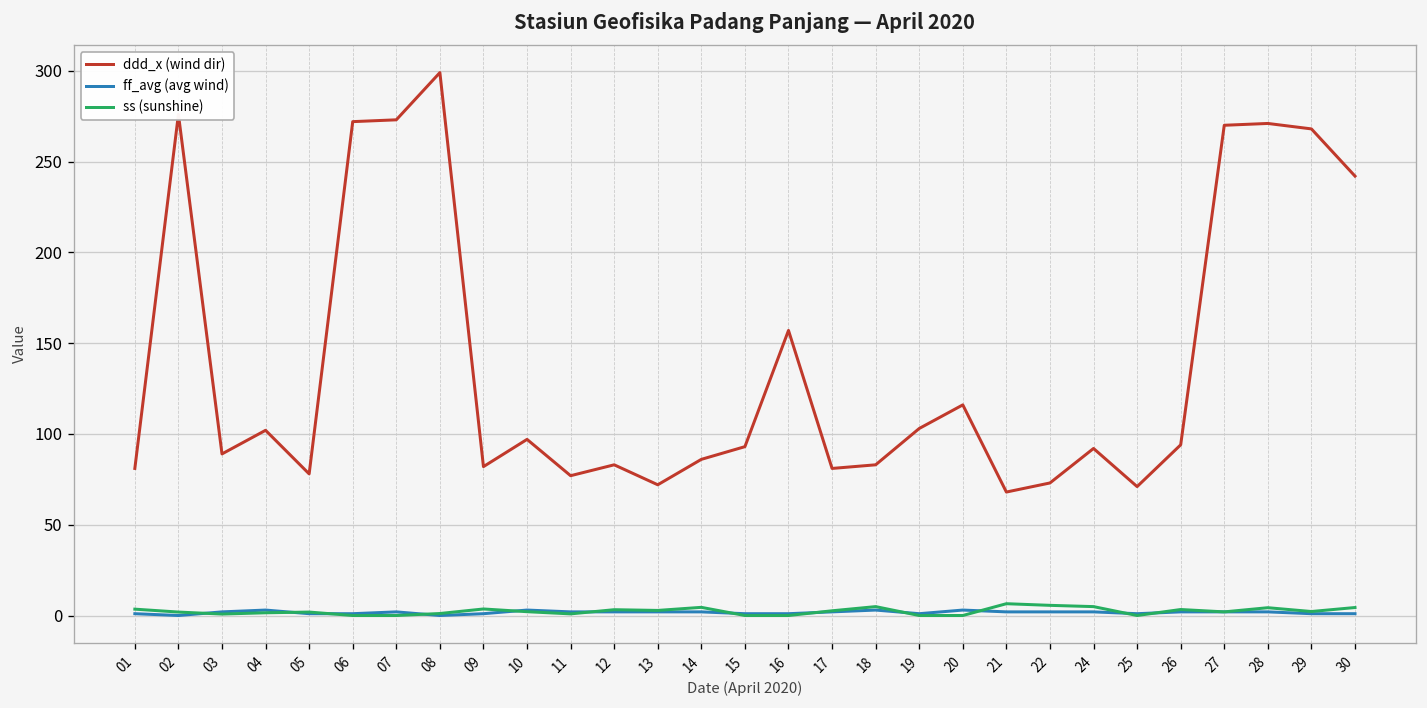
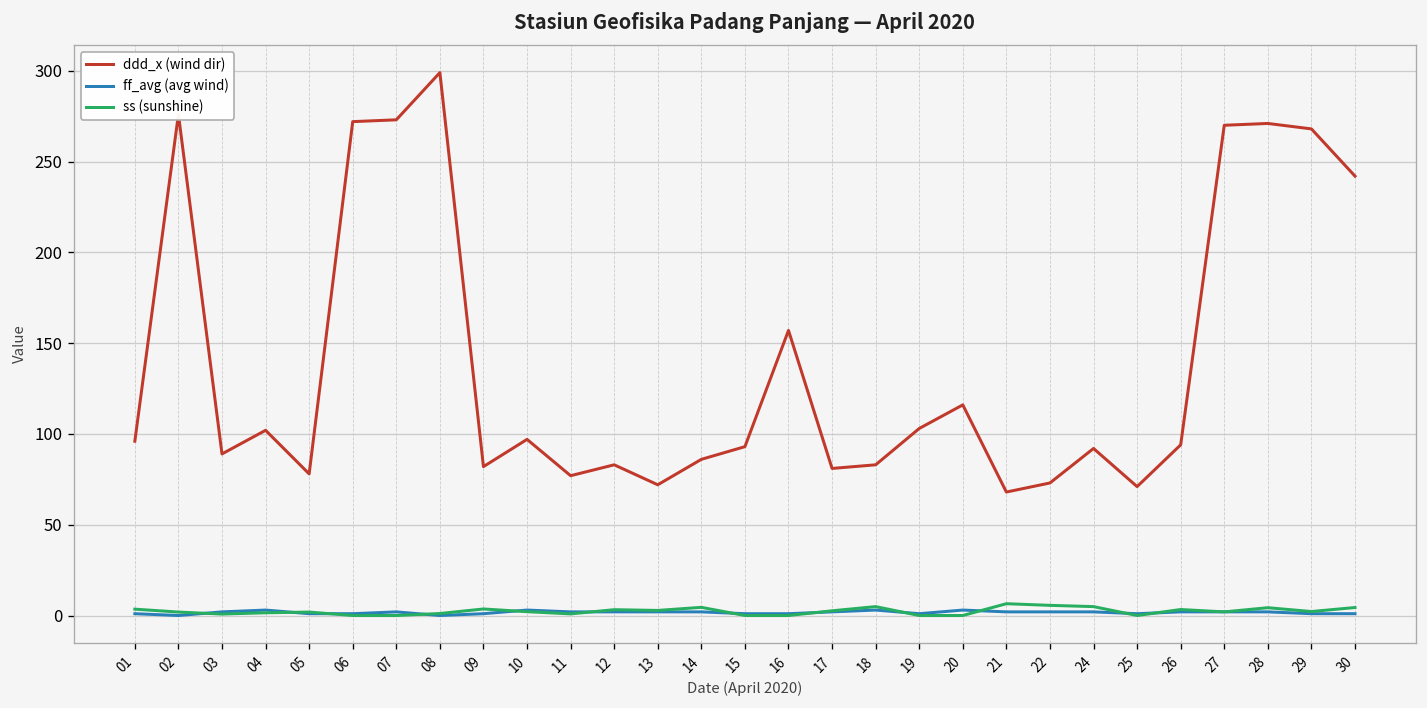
ddd_x (wind dir), 01: 81 -> 96
